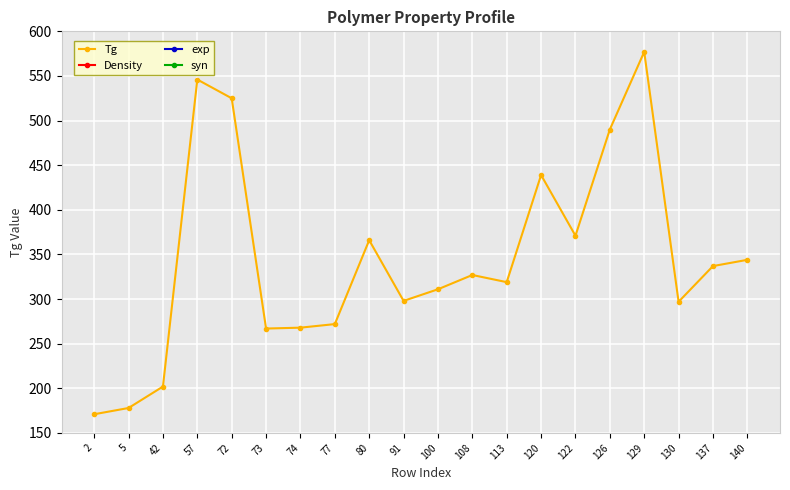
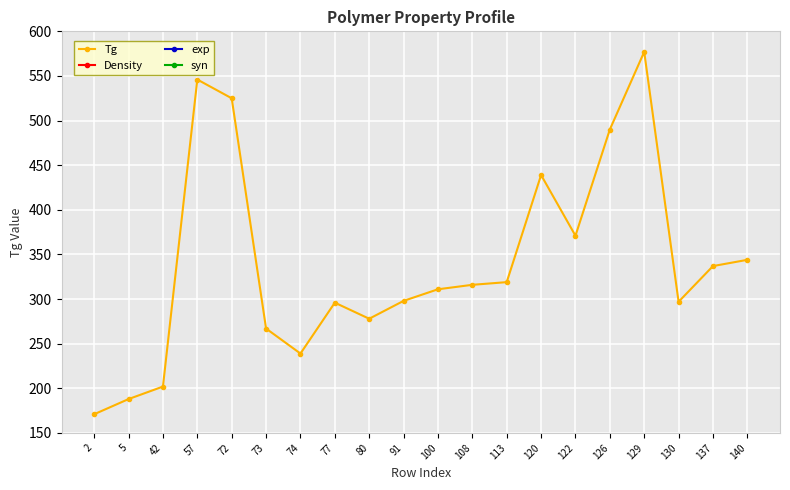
Tg, 5: 180 -> 190
Tg, 74: 270 -> 240
Tg, 77: 270 -> 300
Tg, 80: 370 -> 280
Tg, 108: 330 -> 320
